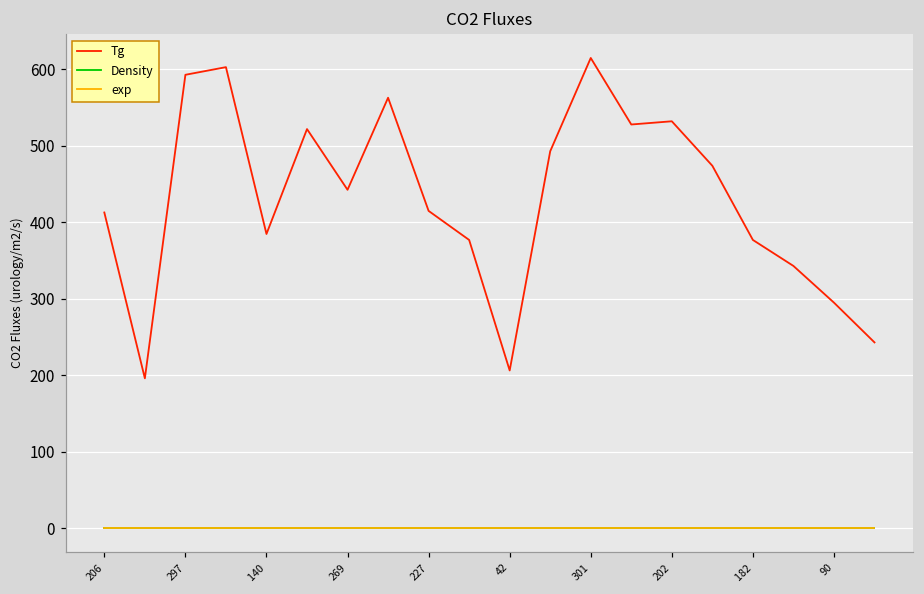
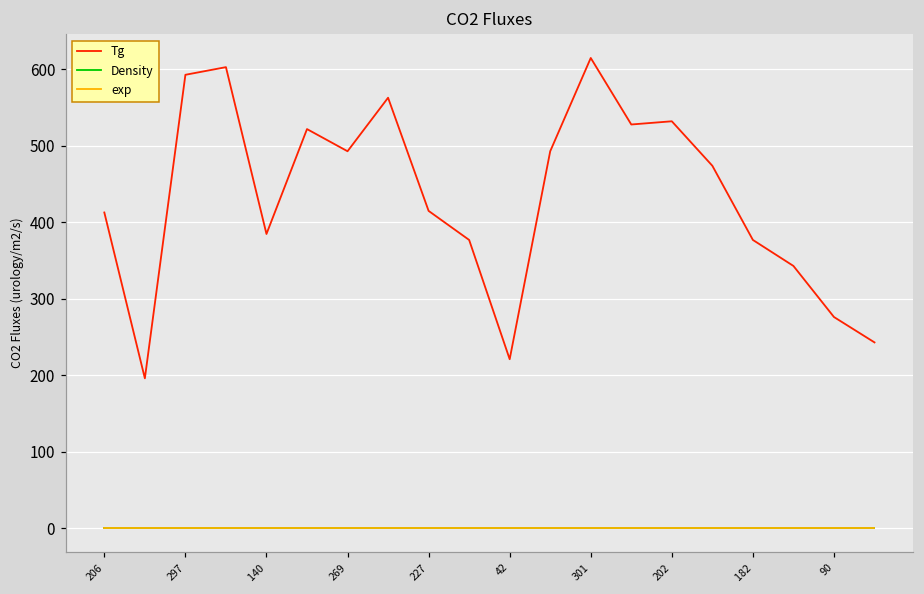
Tg, 269: 440 -> 490
Tg, 42: 210 -> 220
Tg, 90: 300 -> 280
